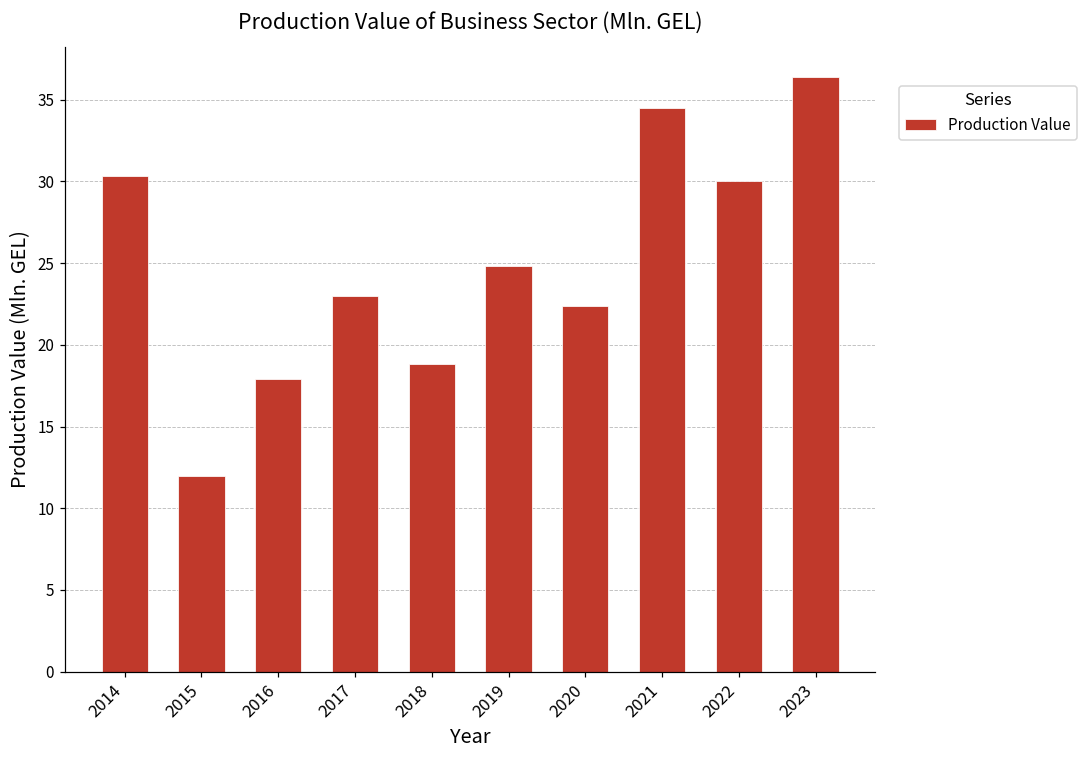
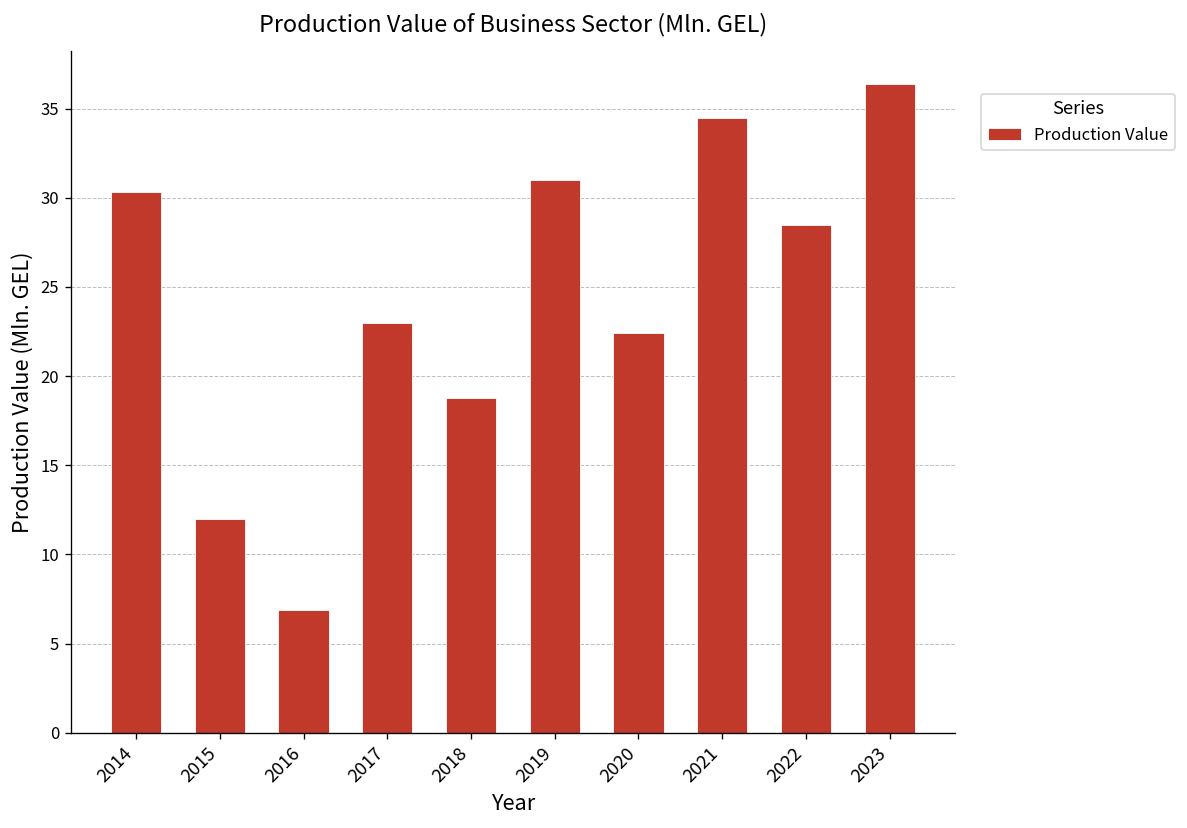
2016: 17.9 -> 6.9
2019: 24.8 -> 31.0
2022: 30.0 -> 28.5
